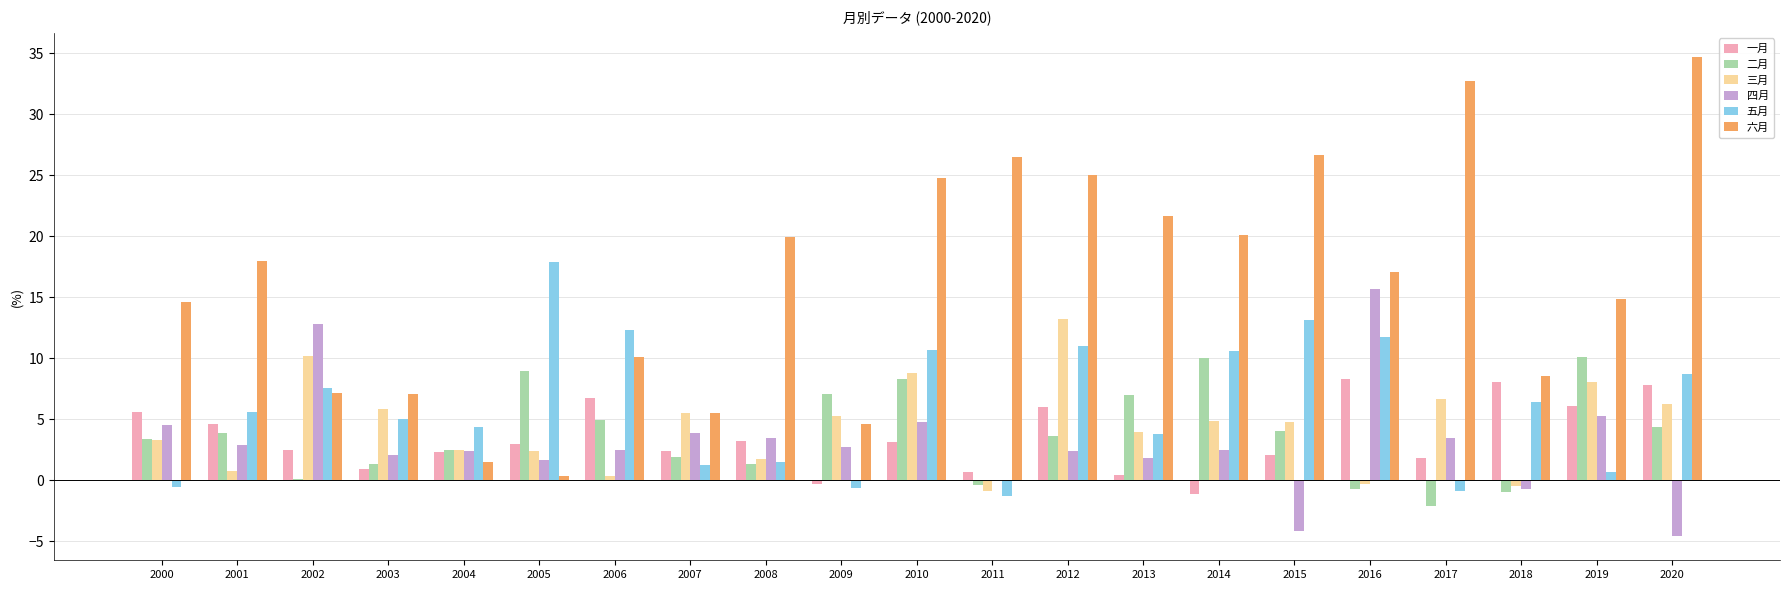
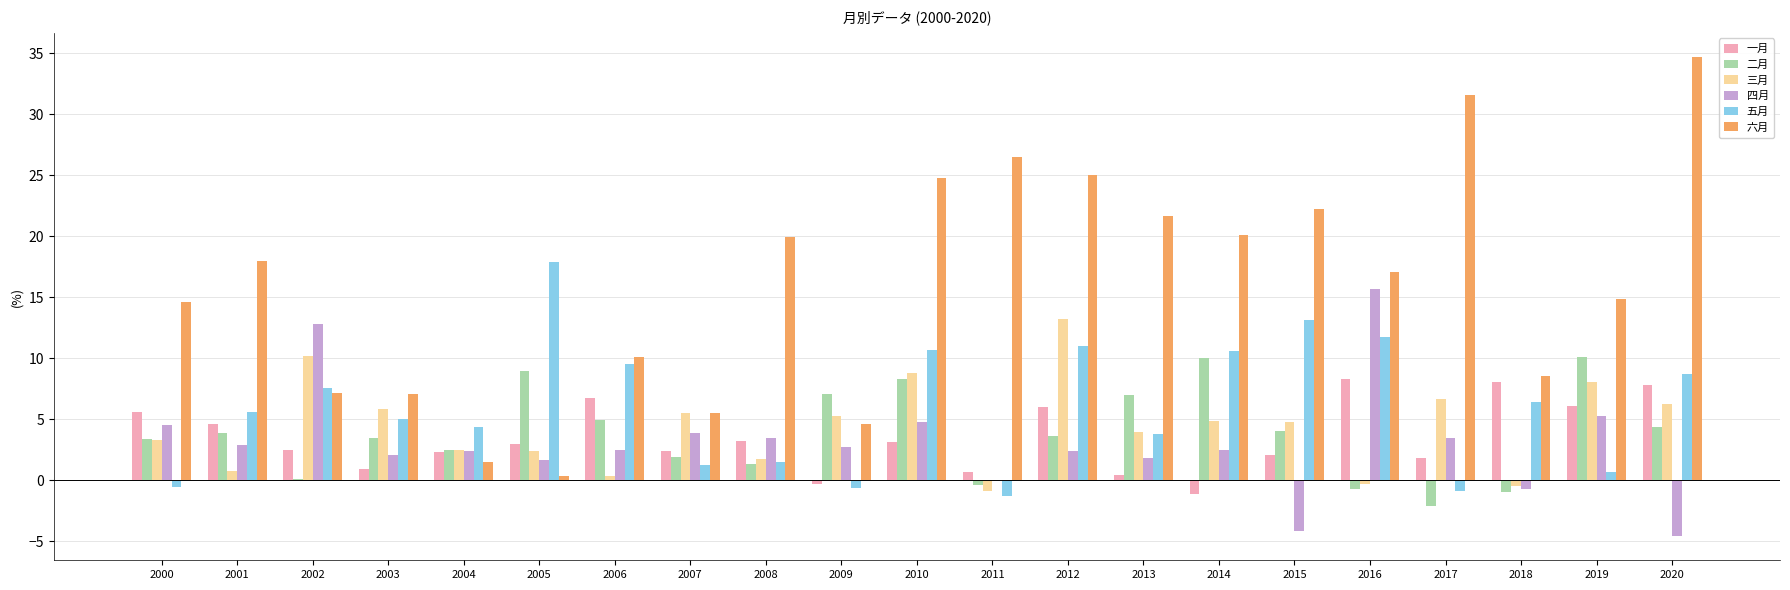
二月, 2003: 1.3 -> 3.5
五月, 2006: 12.3 -> 9.5
六月, 2015: 26.6 -> 22.3
六月, 2017: 32.8 -> 31.6
